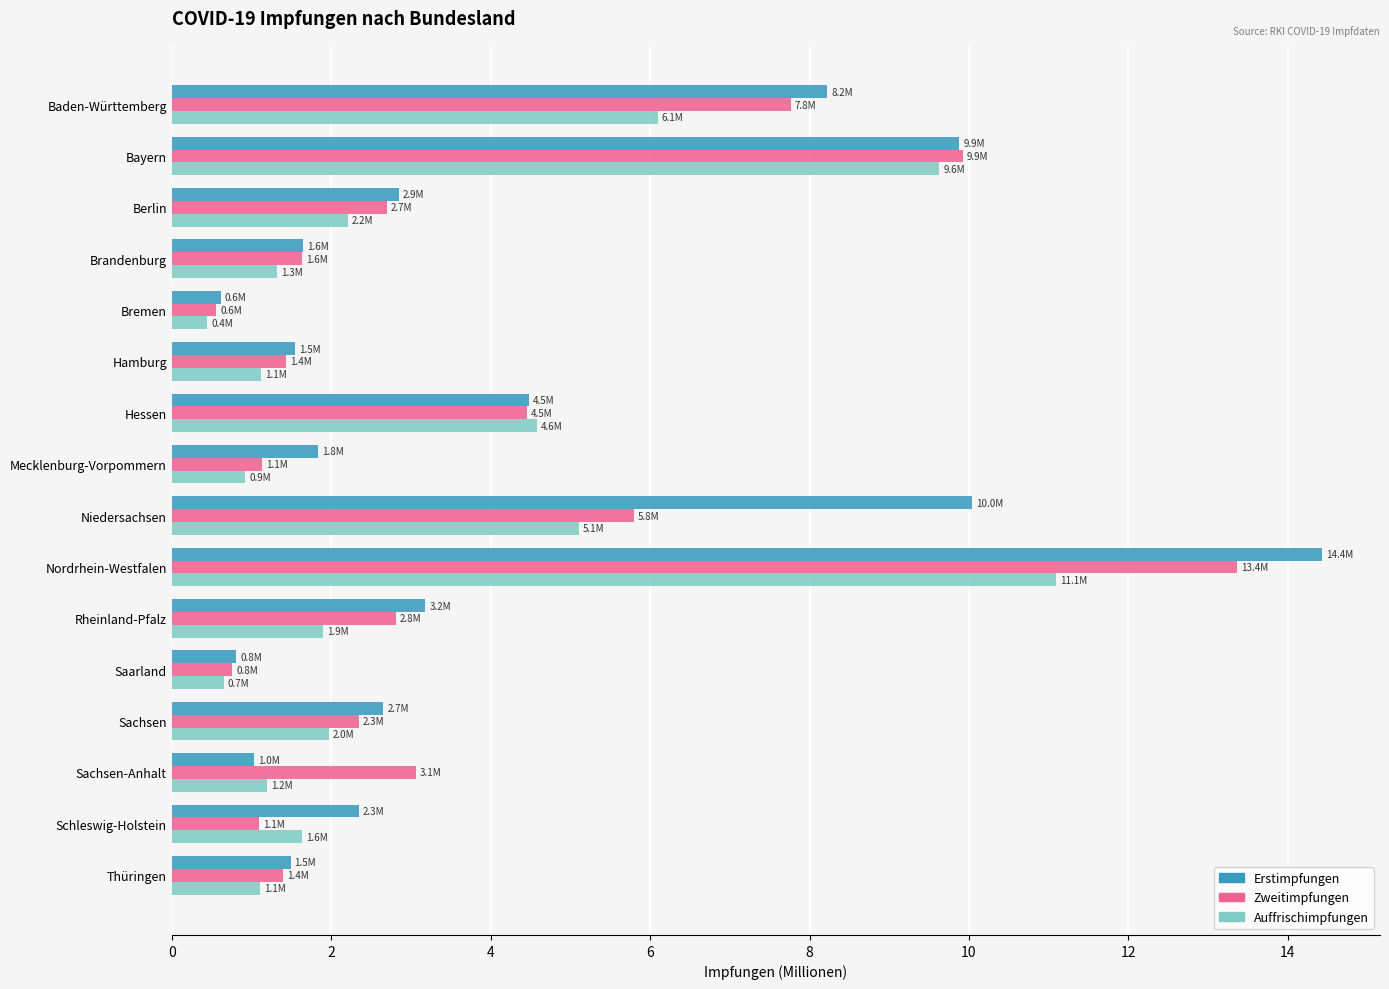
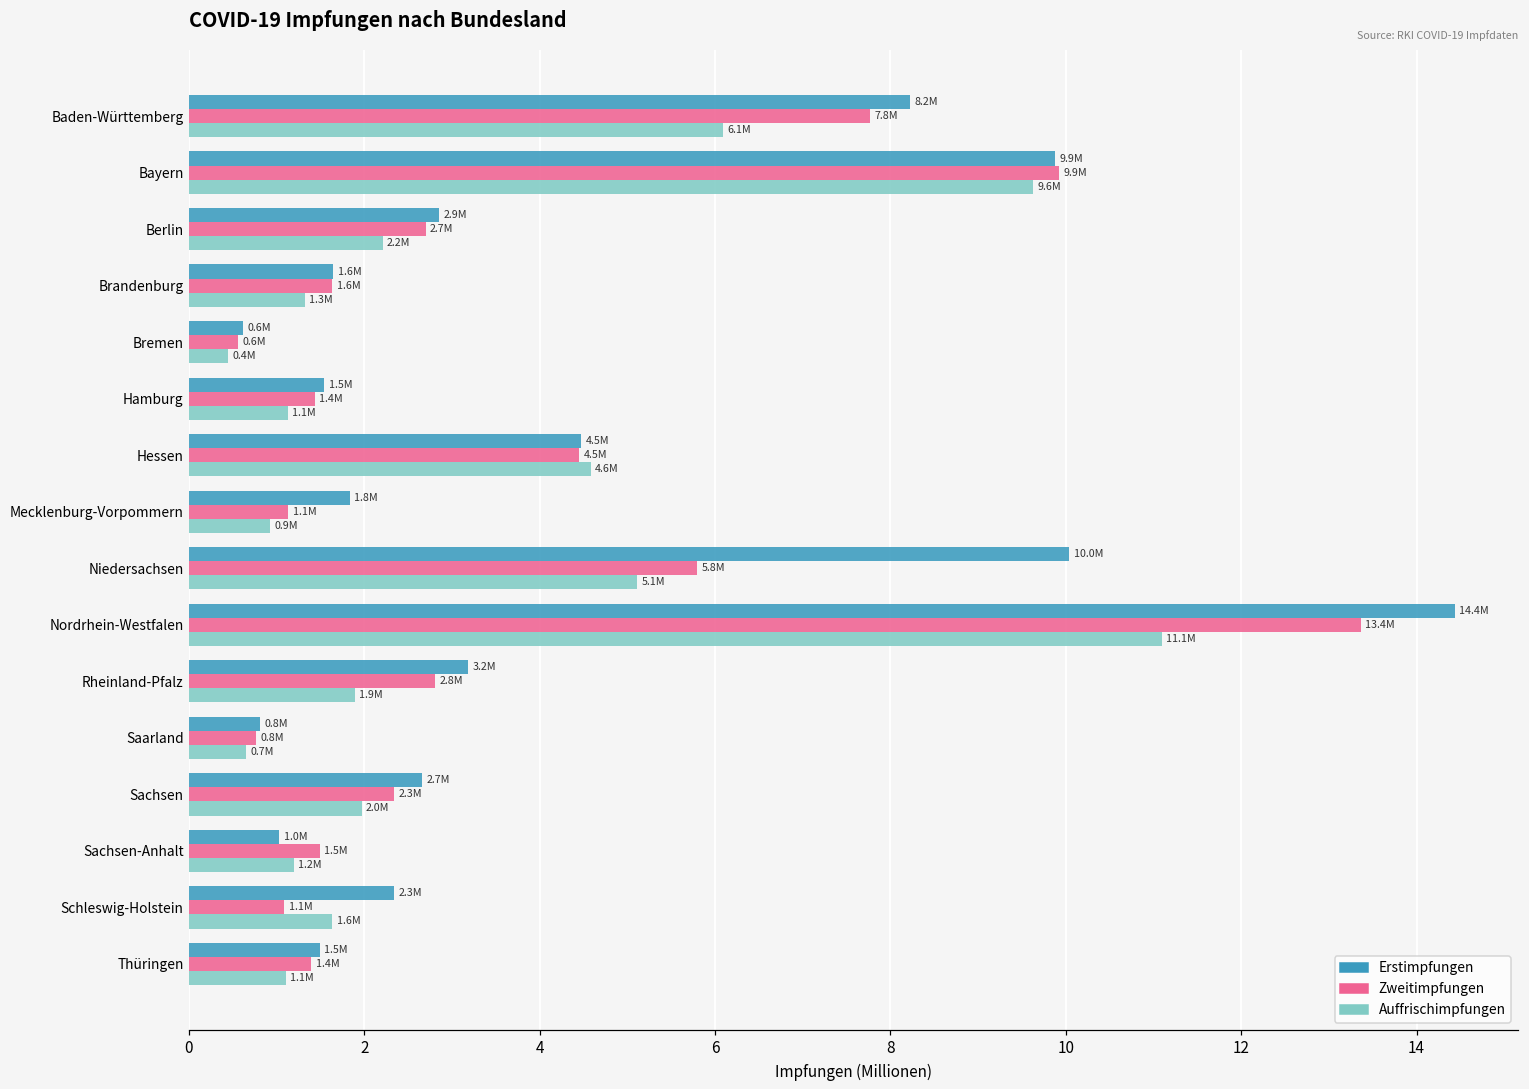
Zweitimpfungen, Sachsen-Anhalt: 3.1M -> 1.5M
